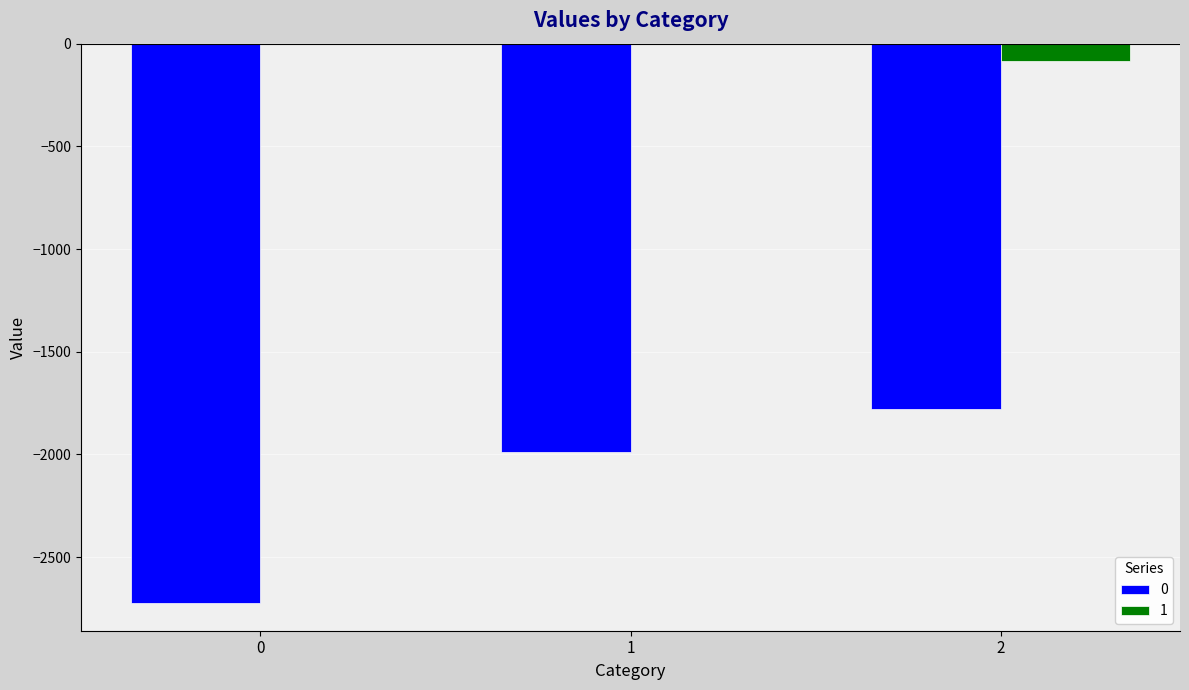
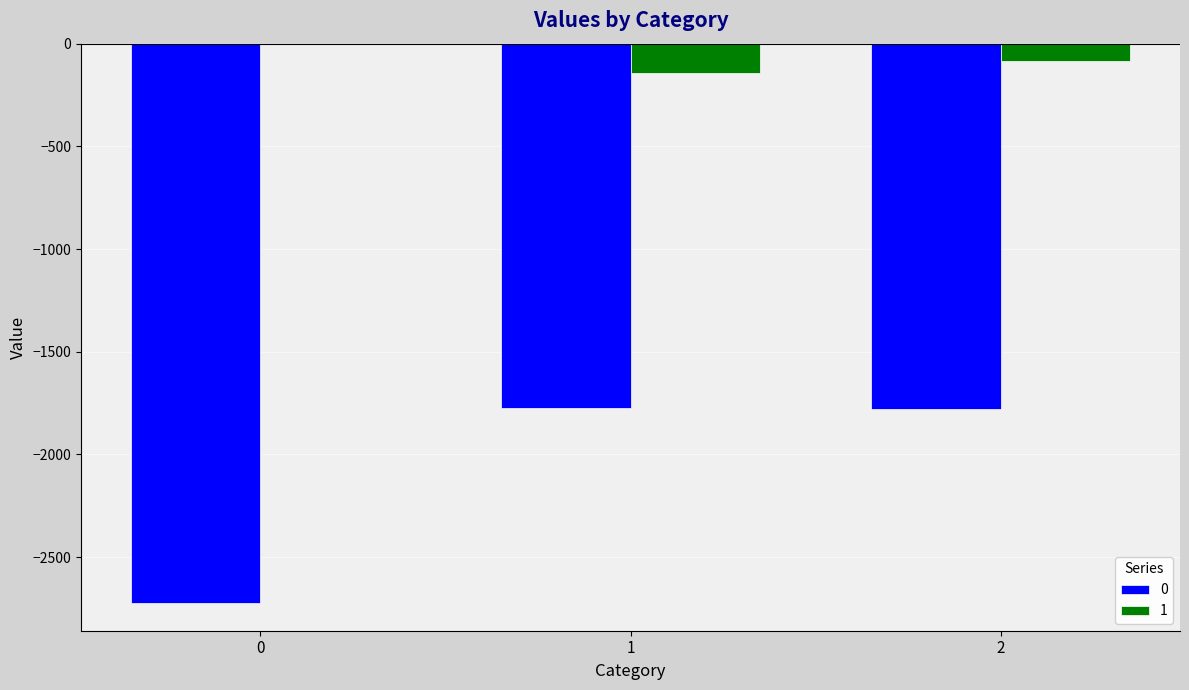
0, 1: -1990 -> -1780
1, 1: 0 -> -140
